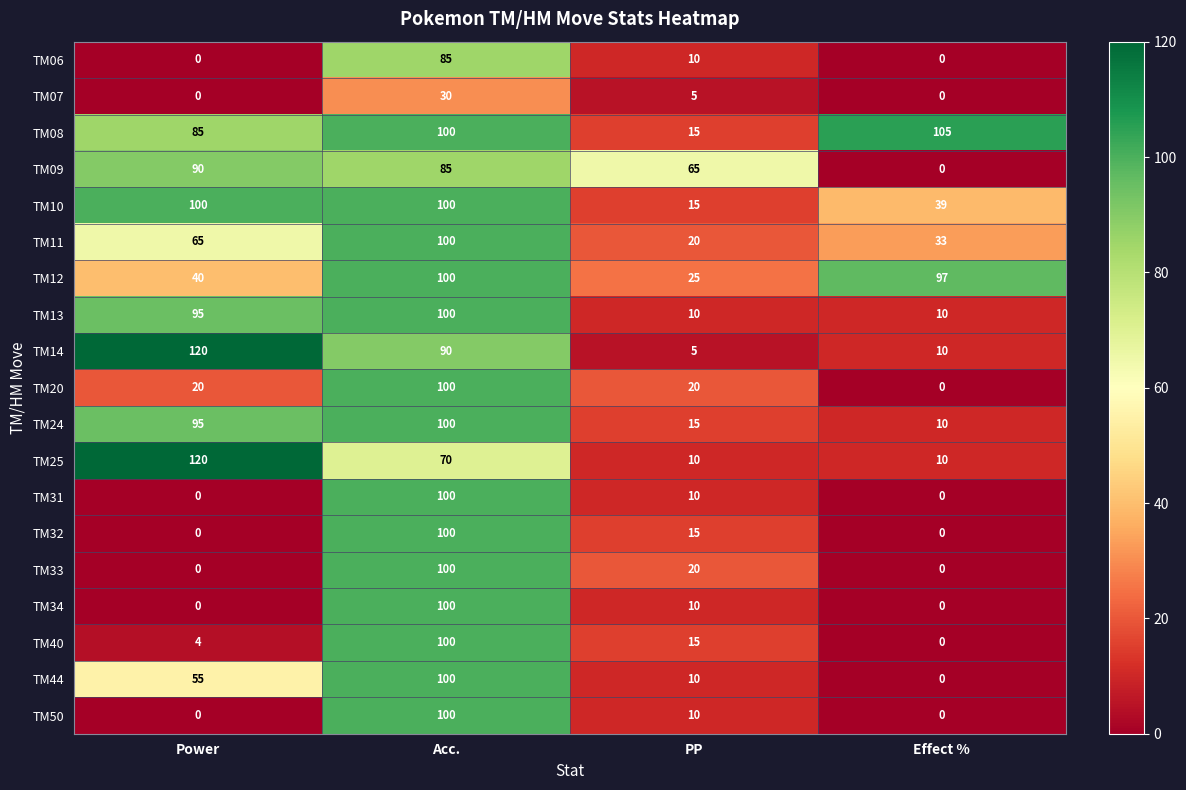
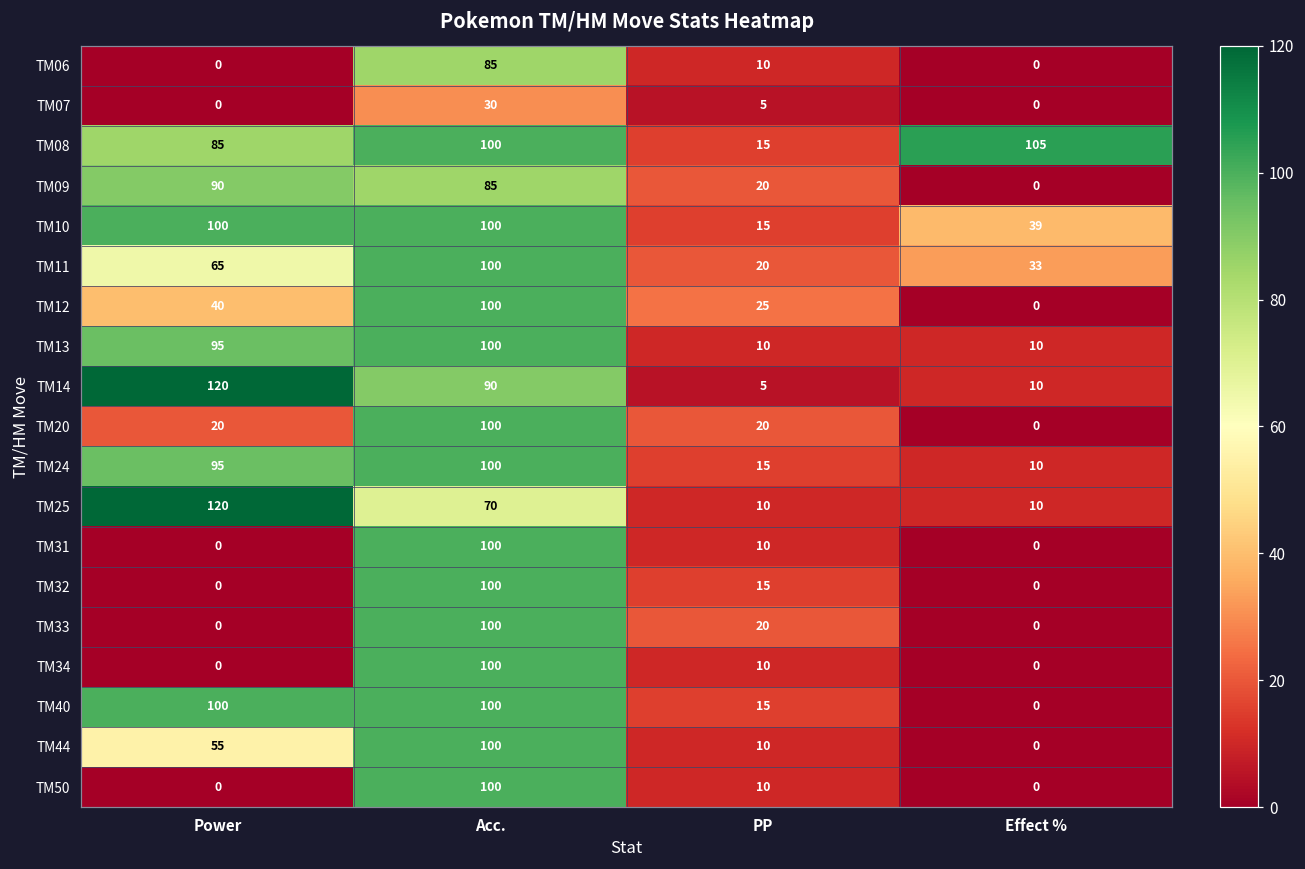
TM09, PP: 65 -> 20
TM12, Effect %: 97 -> 0
TM40, Power: 4 -> 100
